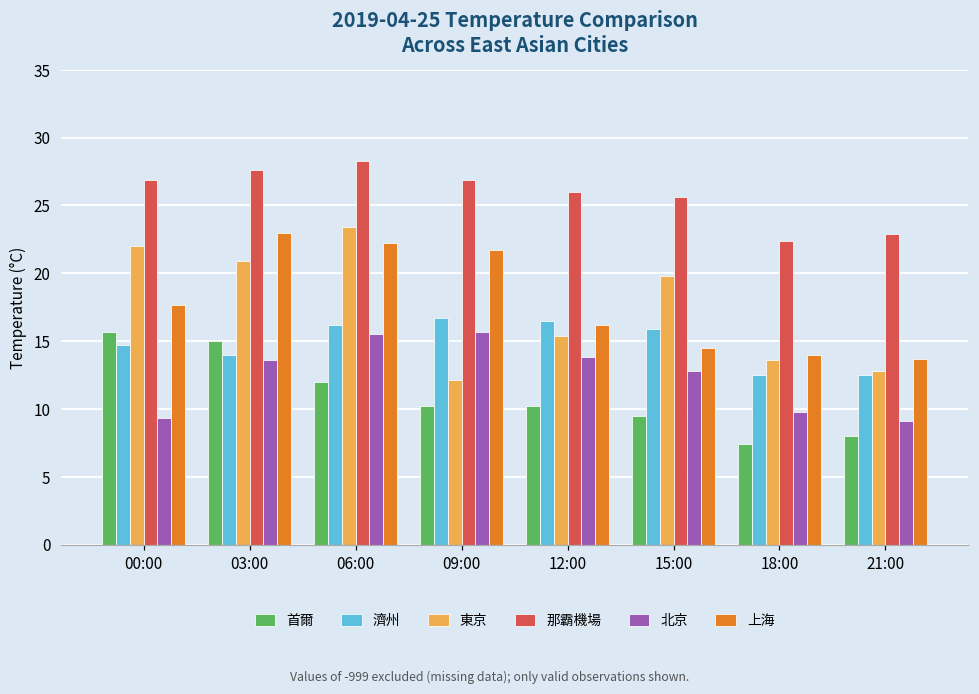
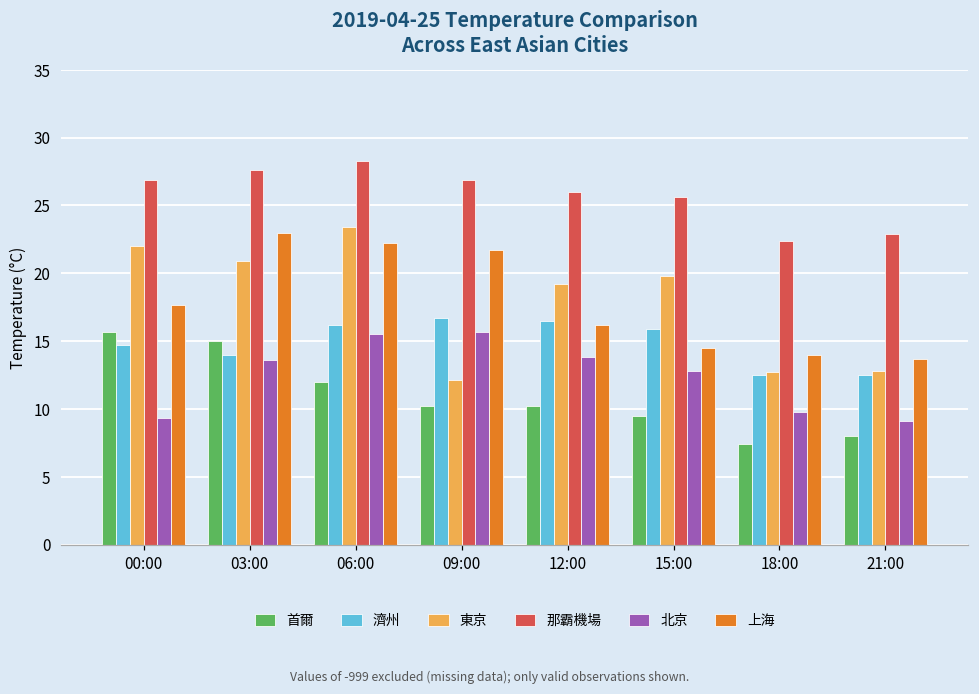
東京, 12:00: 15.4 -> 19.2
東京, 18:00: 13.6 -> 12.7
